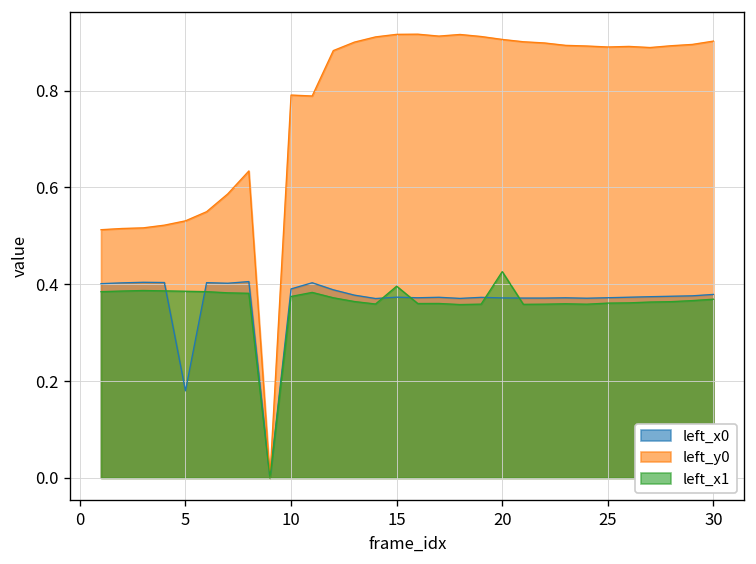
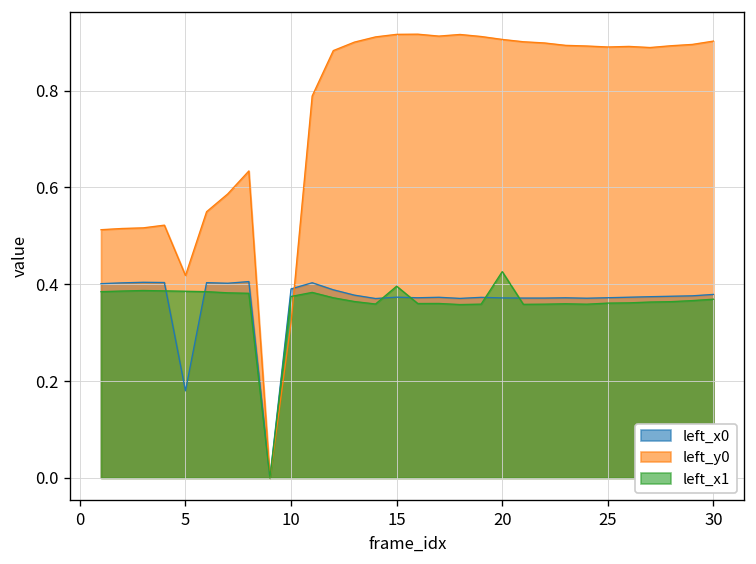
left_y0, 5: 0.53 -> 0.42
left_y0, 10: 0.79 -> 0.32
